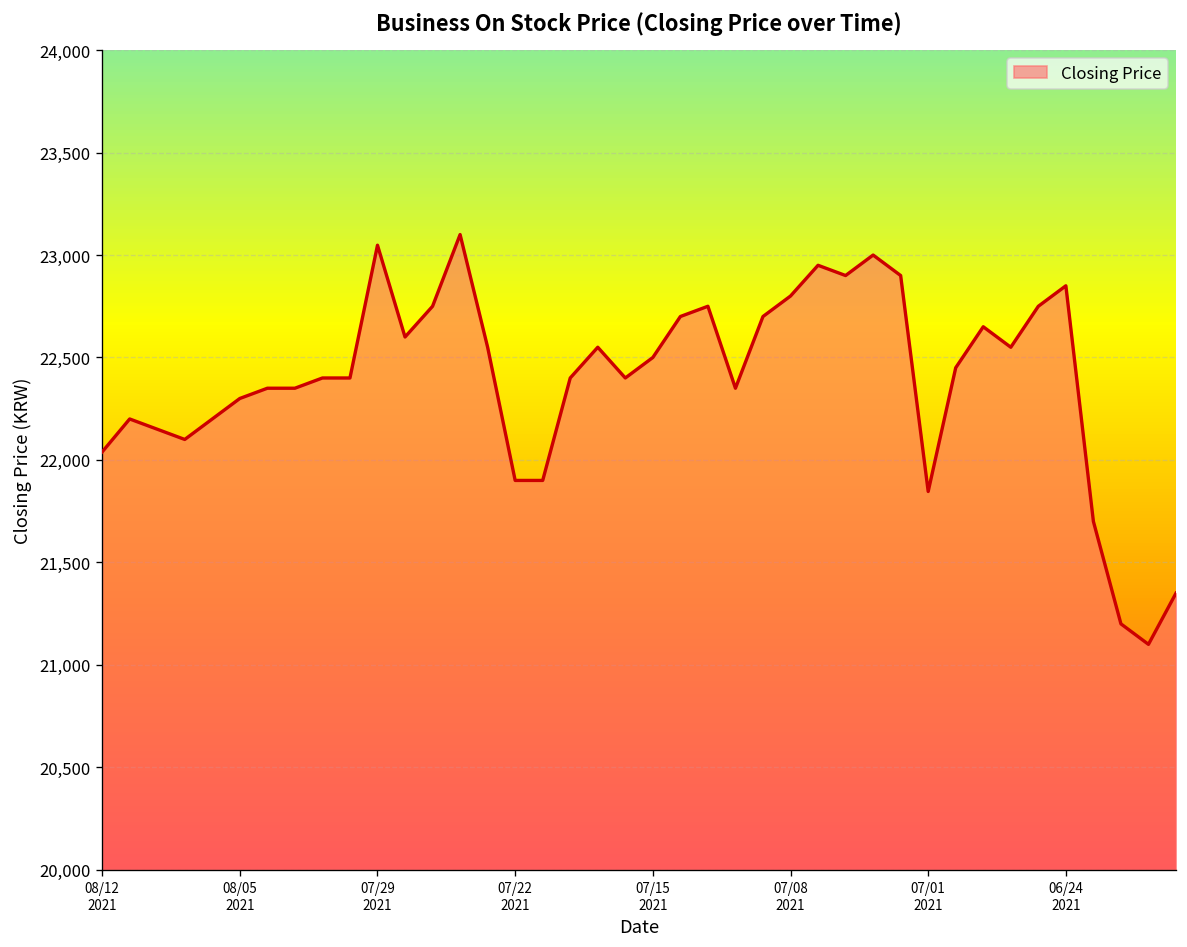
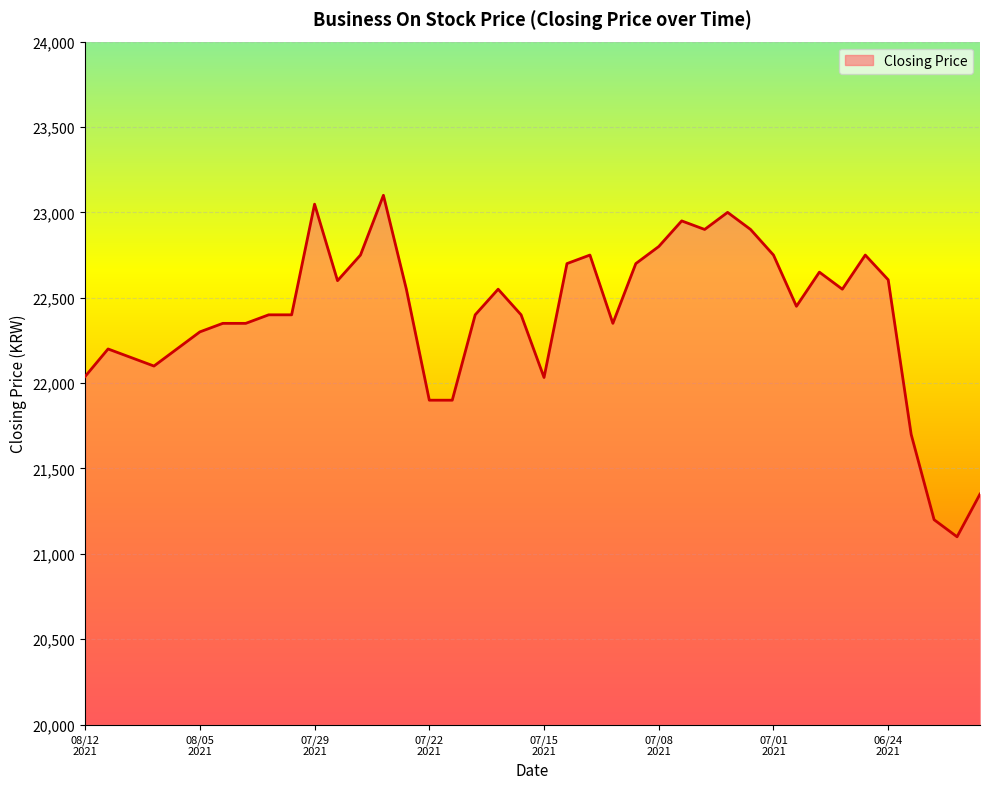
07/15 2021: 22,500 -> 22,030
07/01 2021: 21,850 -> 22,750
06/24 2021: 22,850 -> 22,610
